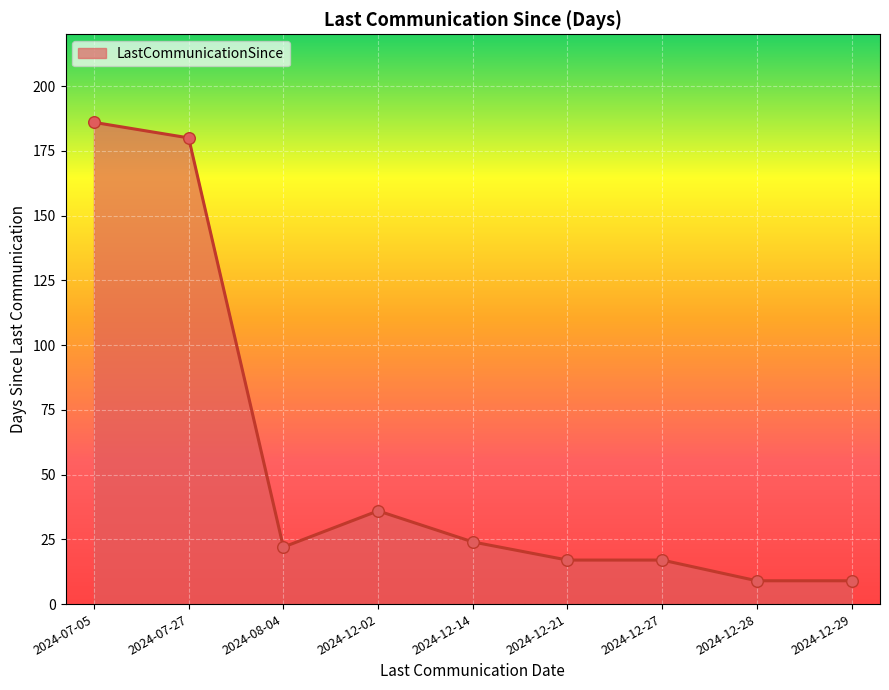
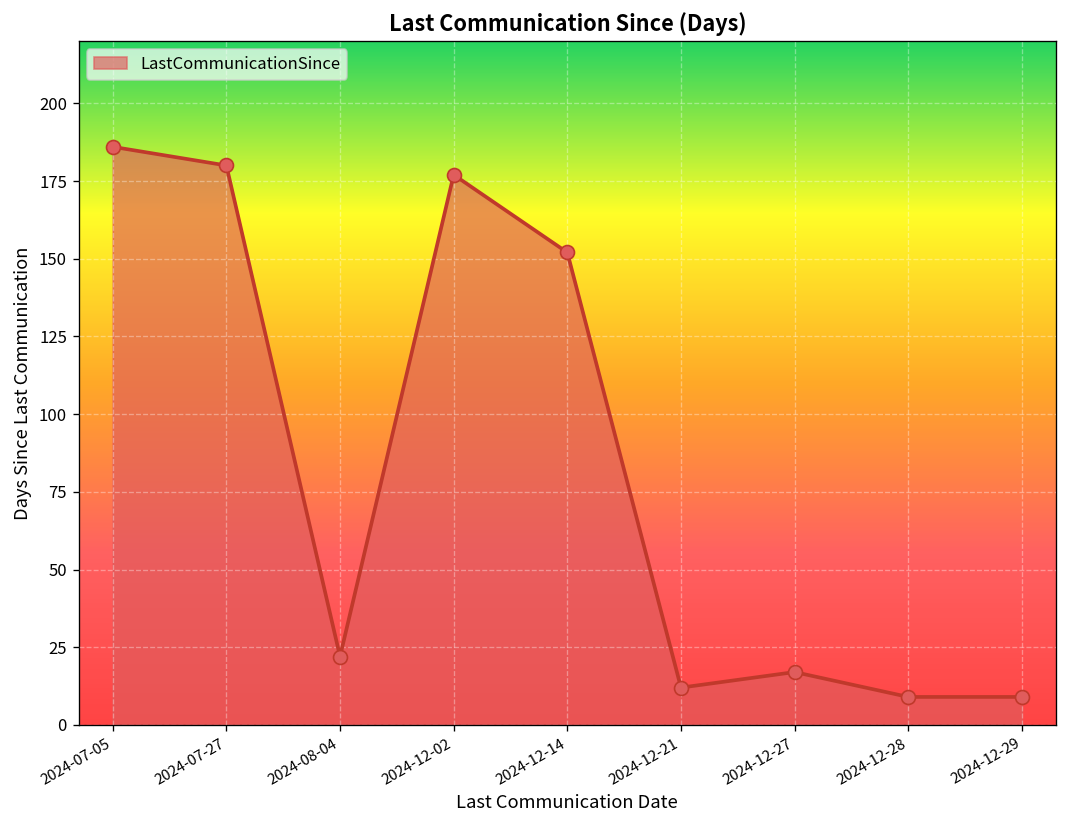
2024-12-02: 36 -> 177
2024-12-14: 24 -> 152
2024-12-21: 17 -> 12
